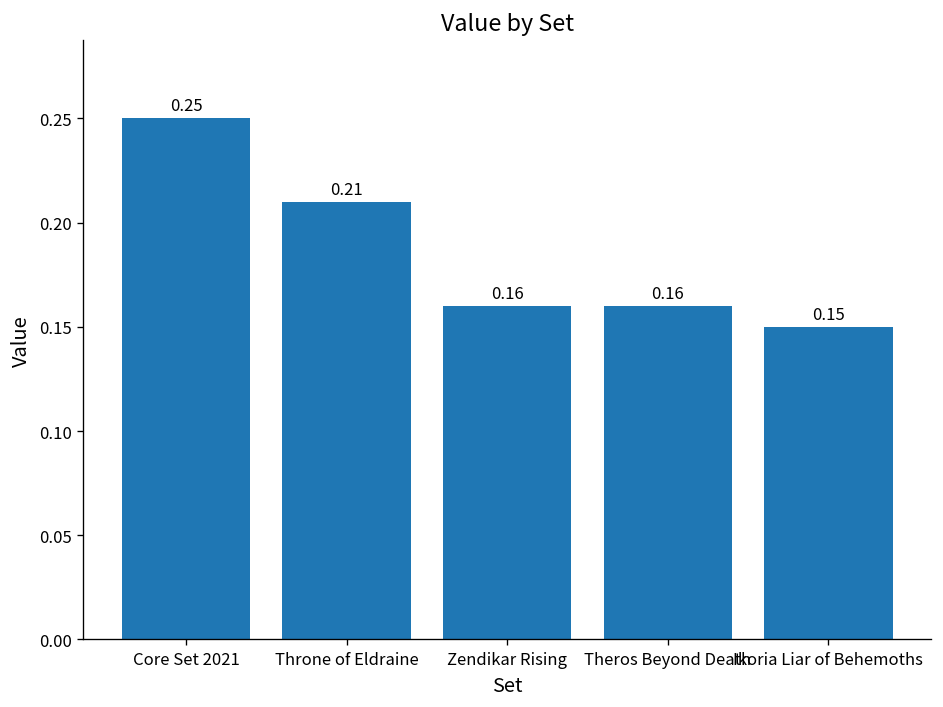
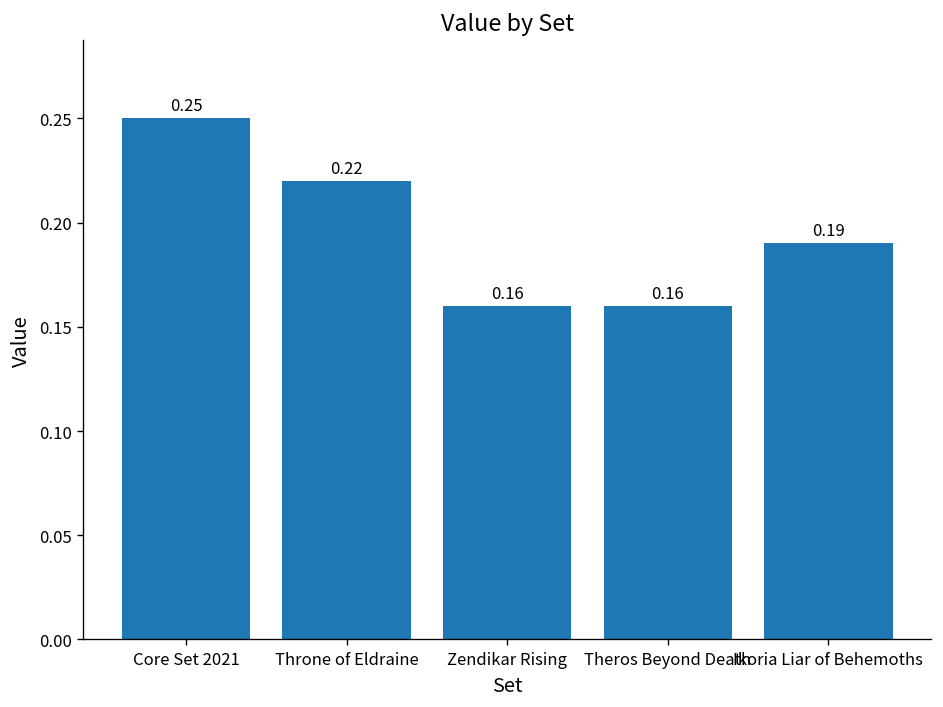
Throne of Eldraine: 0.21 -> 0.22
Ikoria Liar of Behemoths: 0.15 -> 0.19
